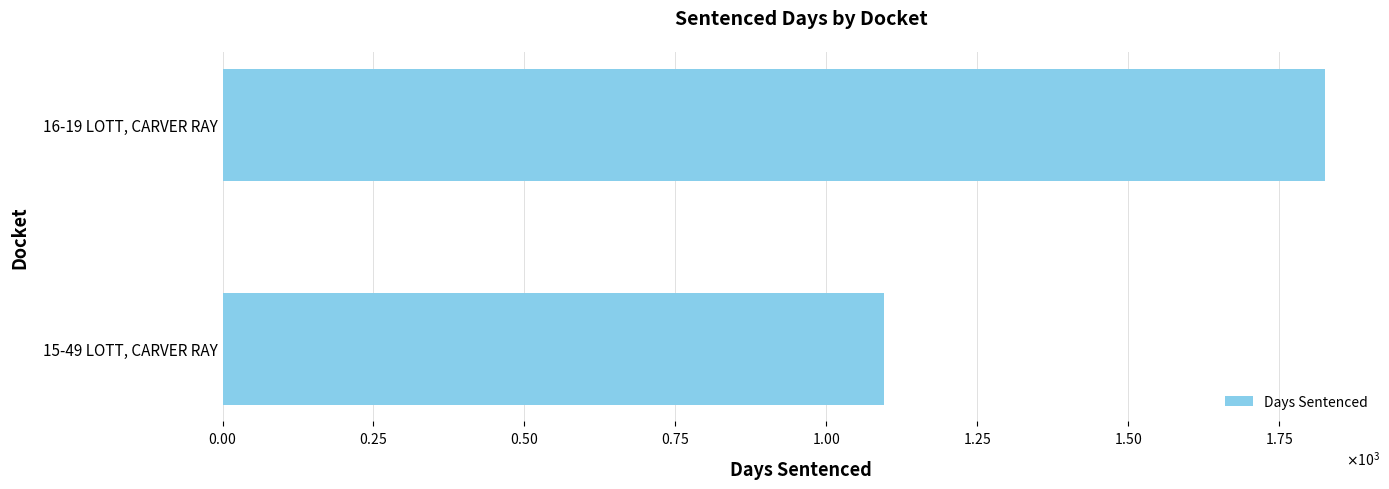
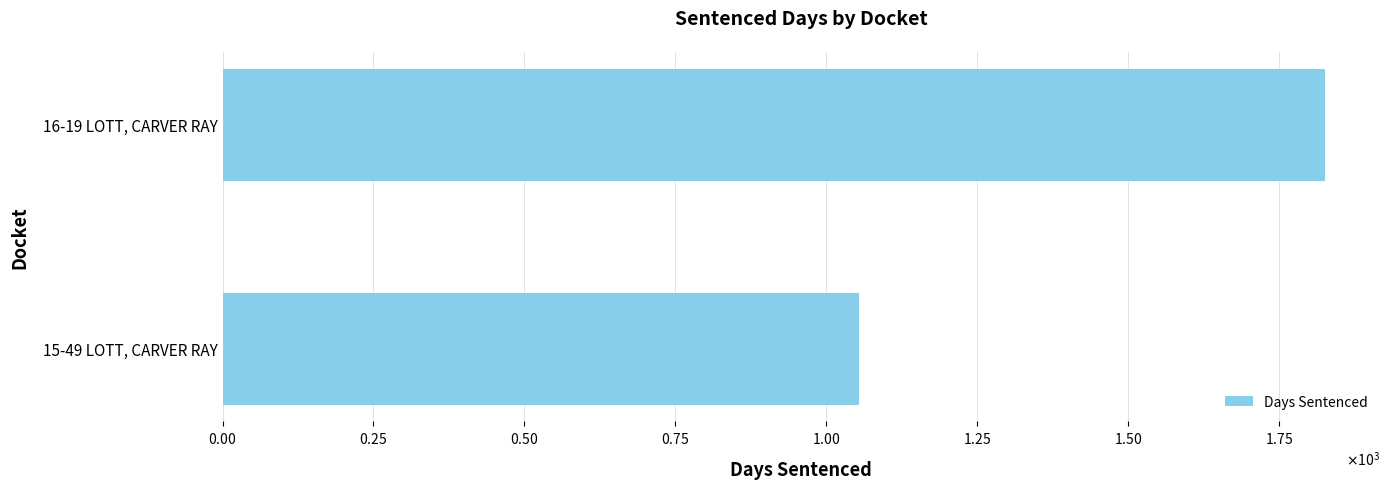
15-49 LOTT, CARVER RAY: 1100 -> 1060
